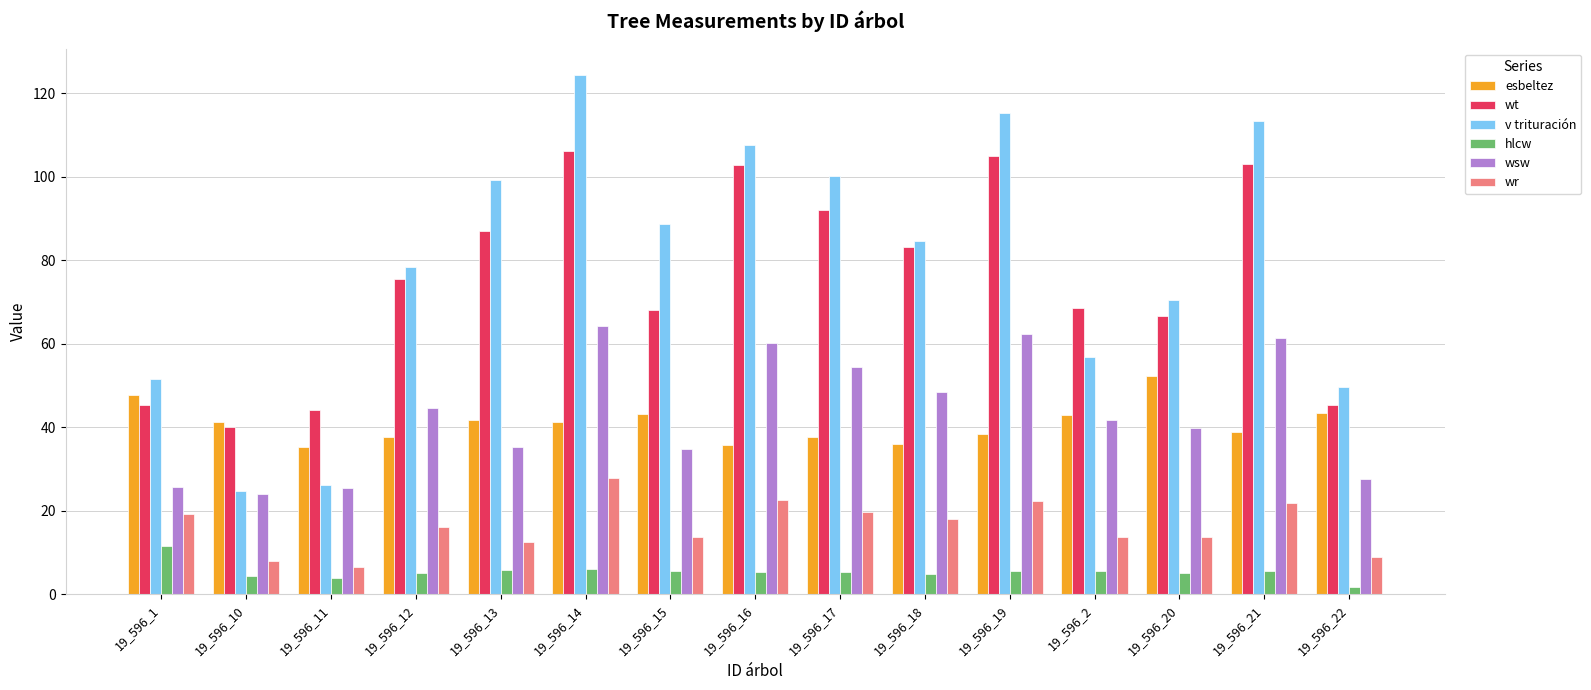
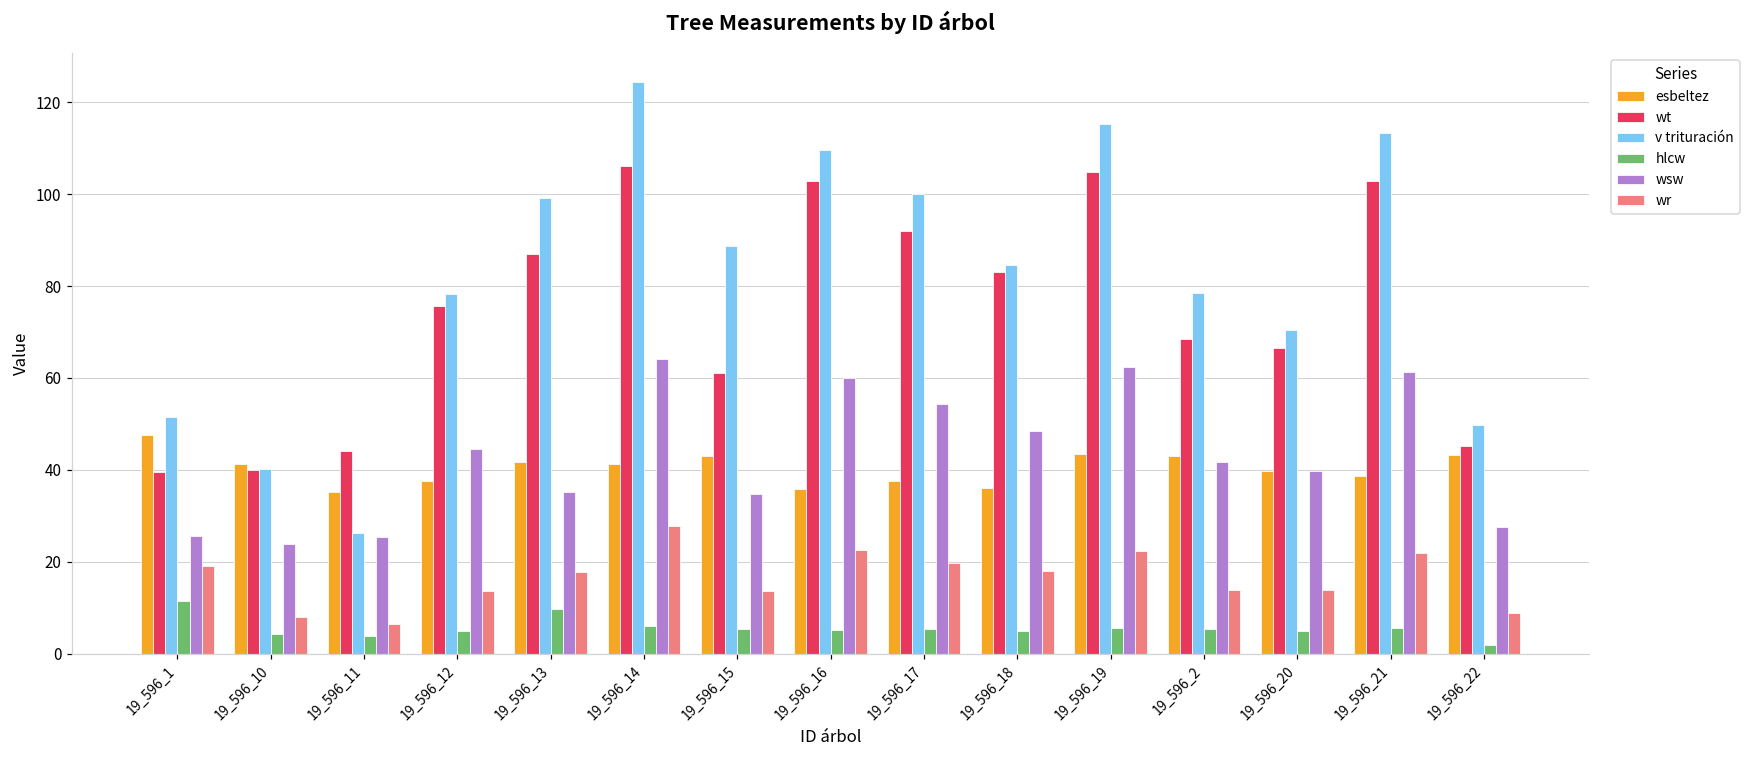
wt, 19_596_1: 45 -> 40
v trituración, 19_596_10: 25 -> 40
wr, 19_596_12: 16 -> 14
hlcw, 19_596_13: 6 -> 10
wr, 19_596_13: 13 -> 18
wt, 19_596_15: 68 -> 61
v trituración, 19_596_16: 108 -> 110
esbeltez, 19_596_19: 38 -> 43
v trituración, 19_596_2: 57 -> 79
esbeltez, 19_596_20: 52 -> 40
